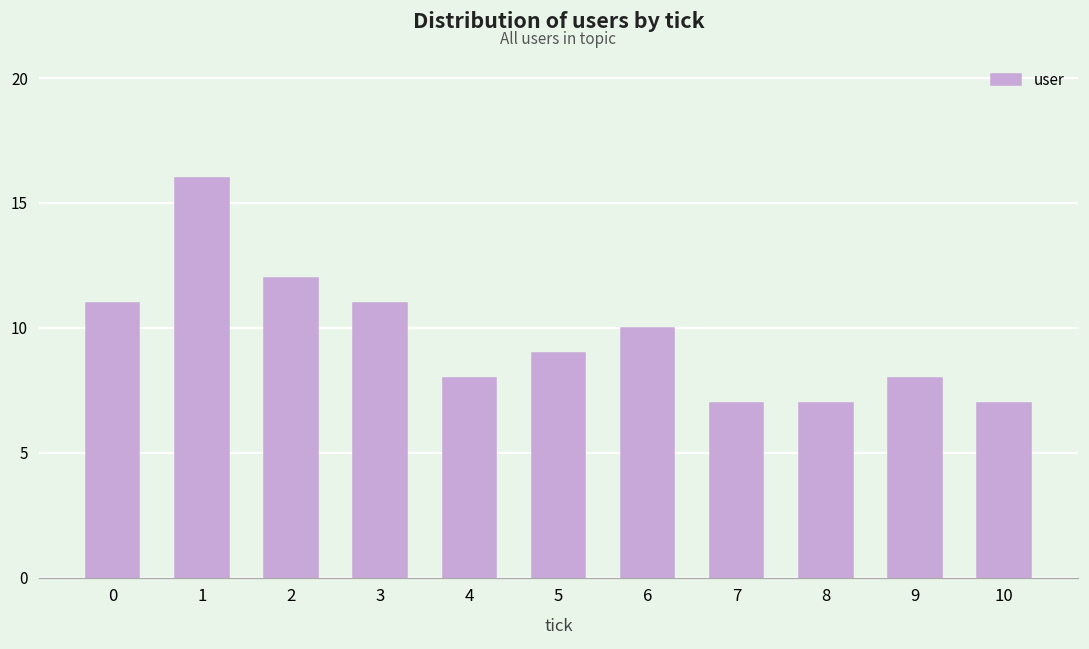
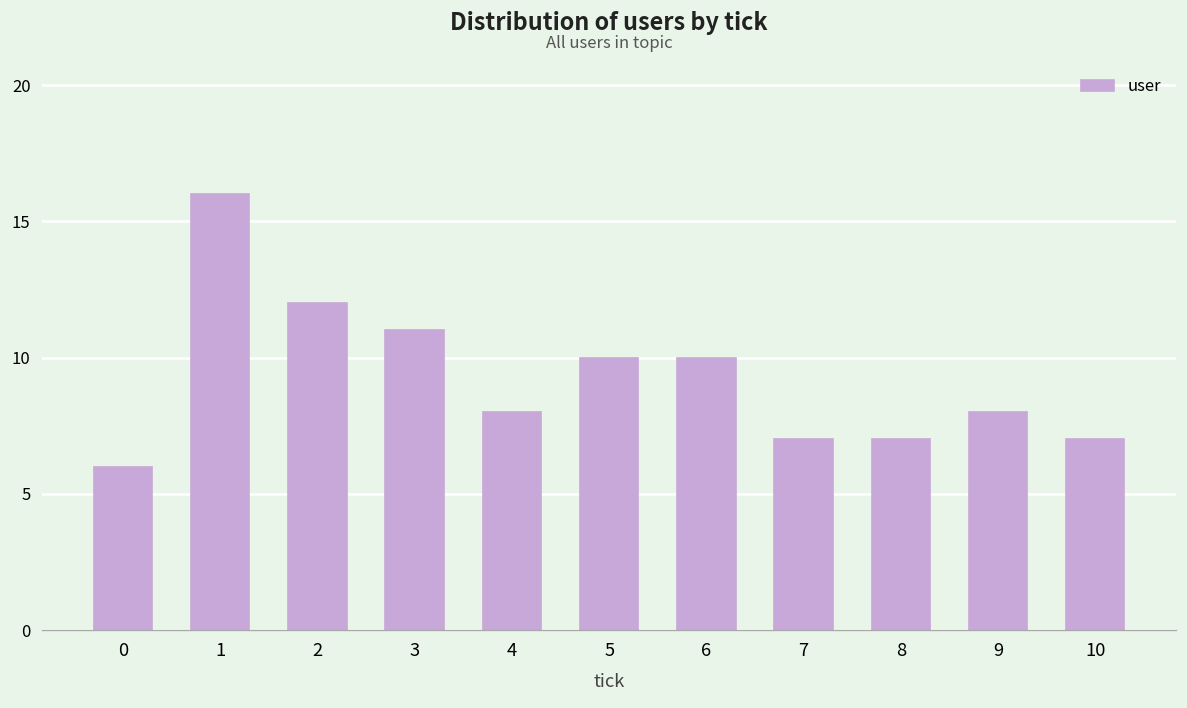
0: 11 -> 6
5: 9 -> 10
